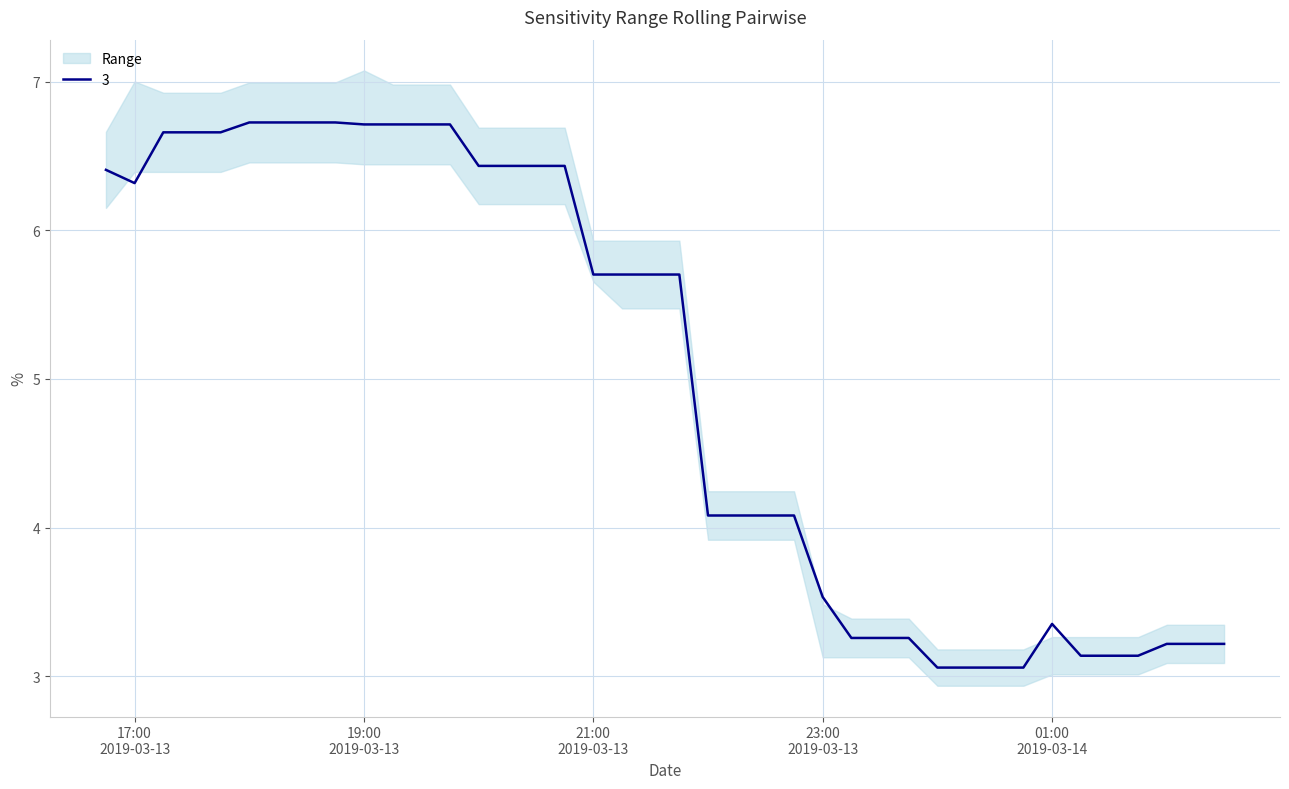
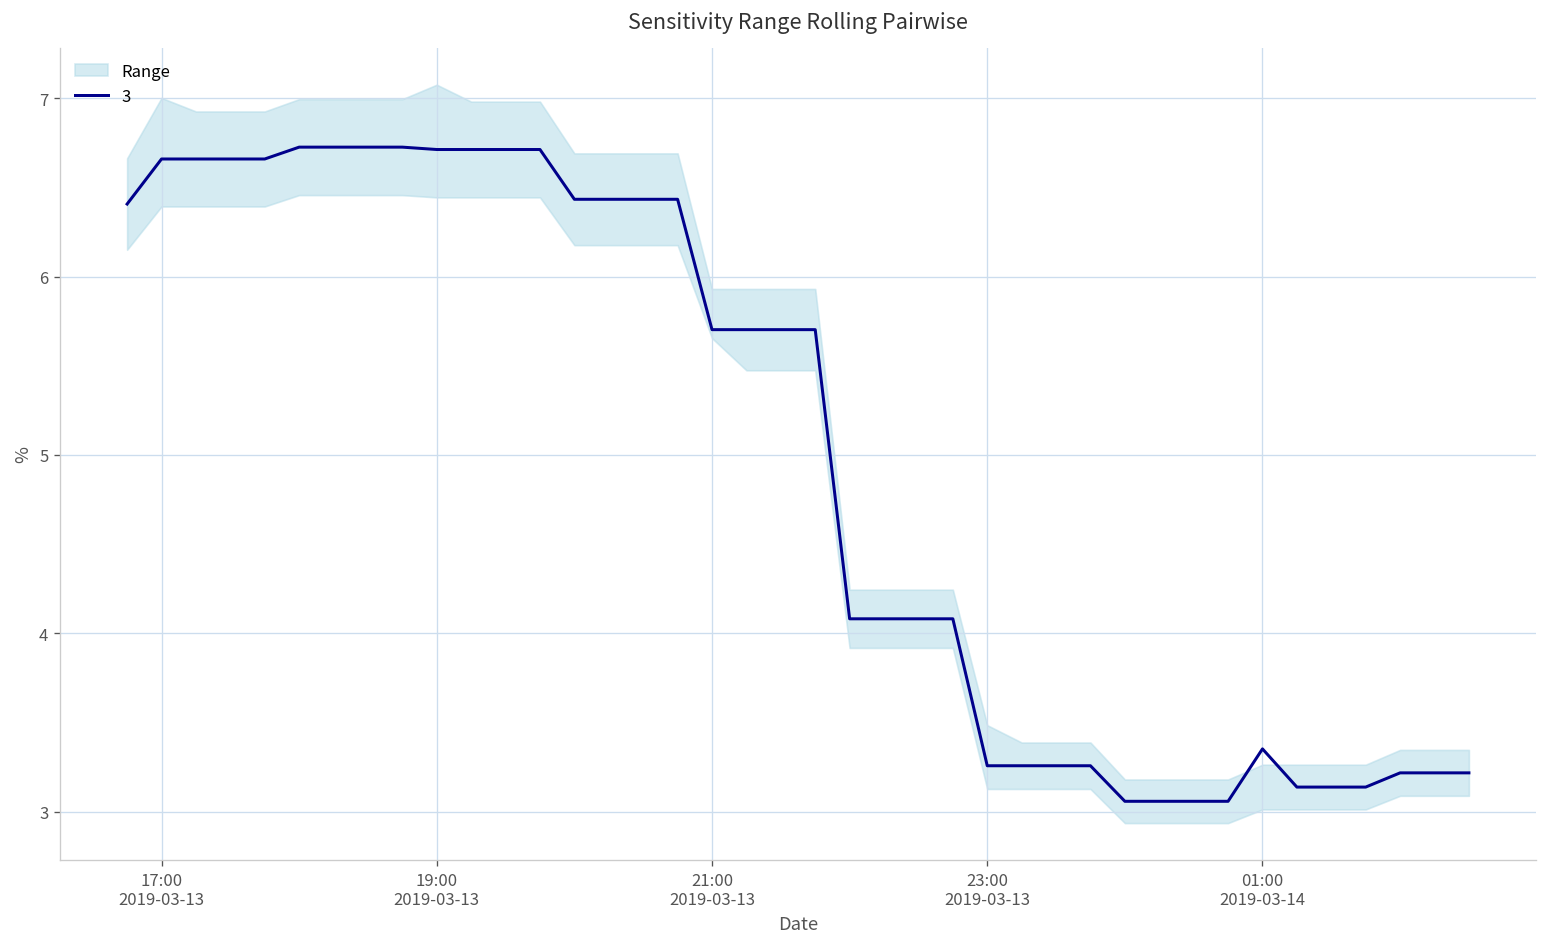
3, 17:00 2019-03-13: 6.32 -> 6.66
3, 23:00 2019-03-13: 3.53 -> 3.26
